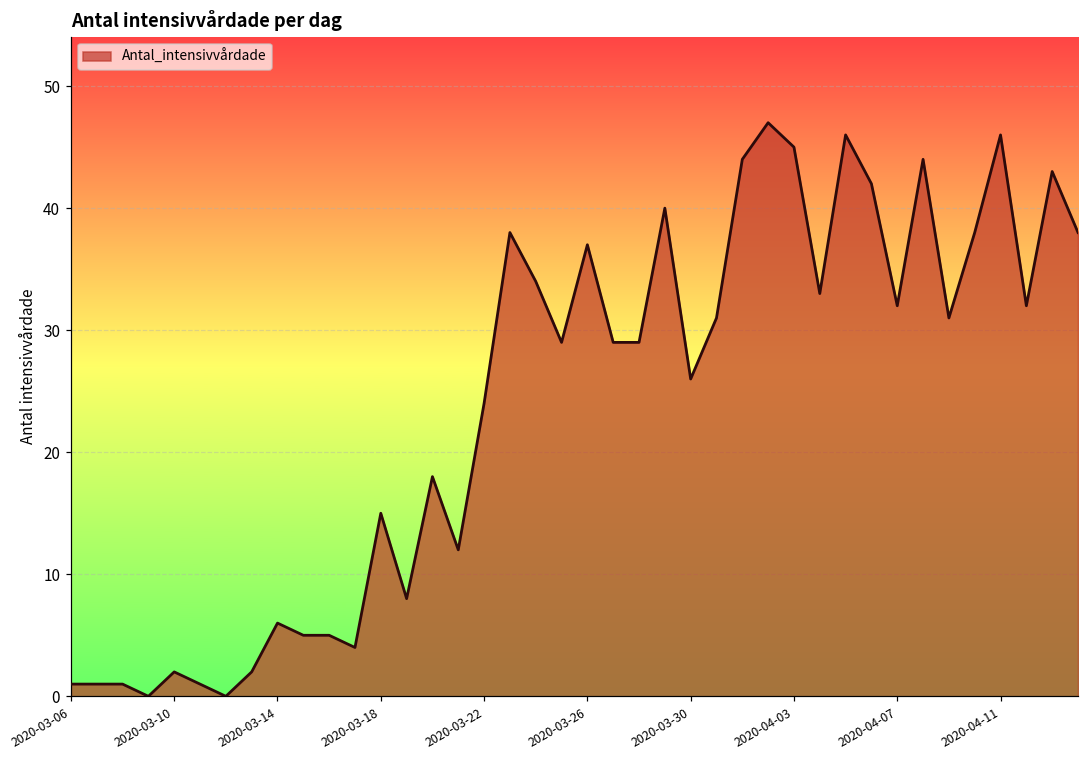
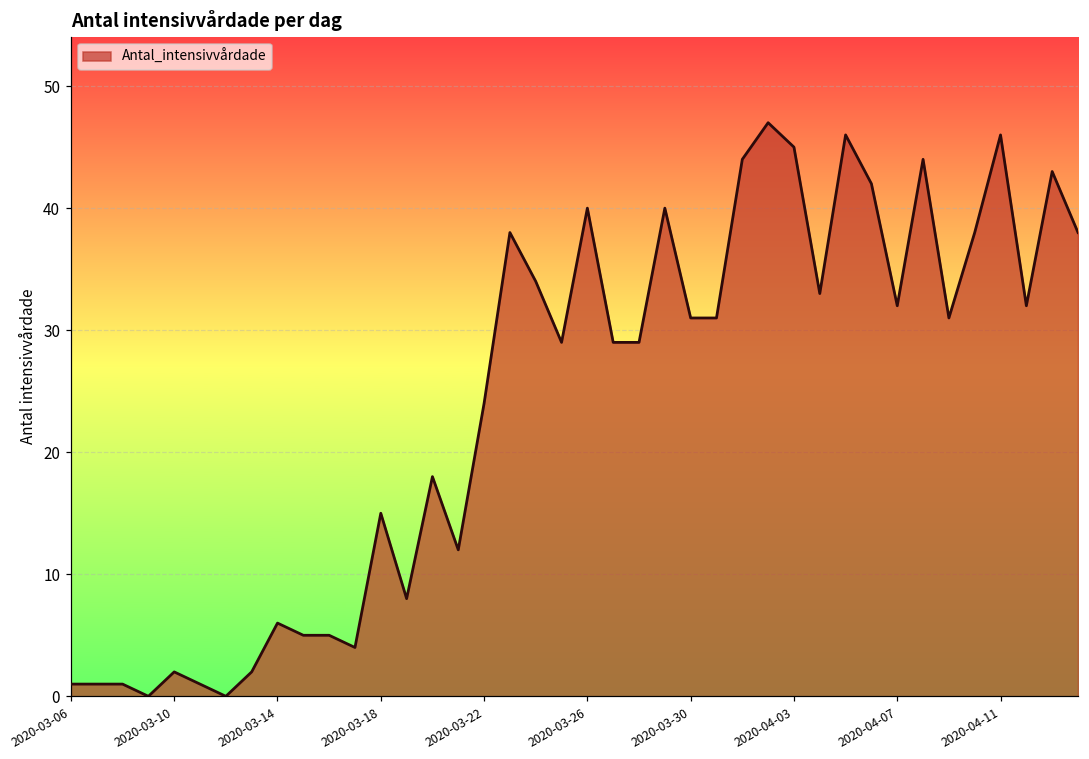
2020-03-26: 37 -> 40
2020-03-30: 26 -> 31
